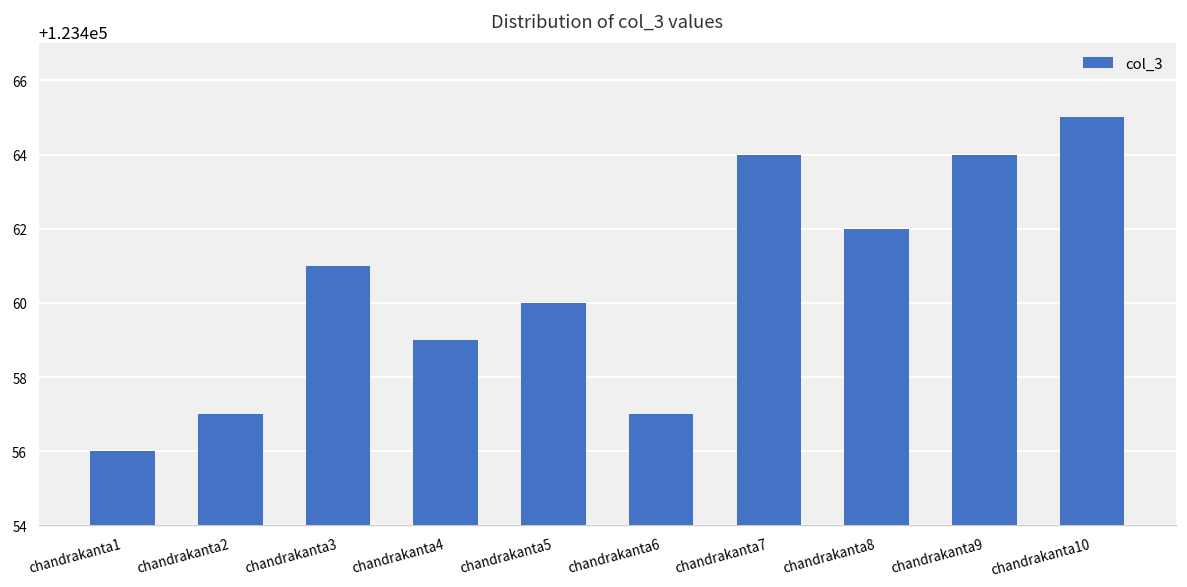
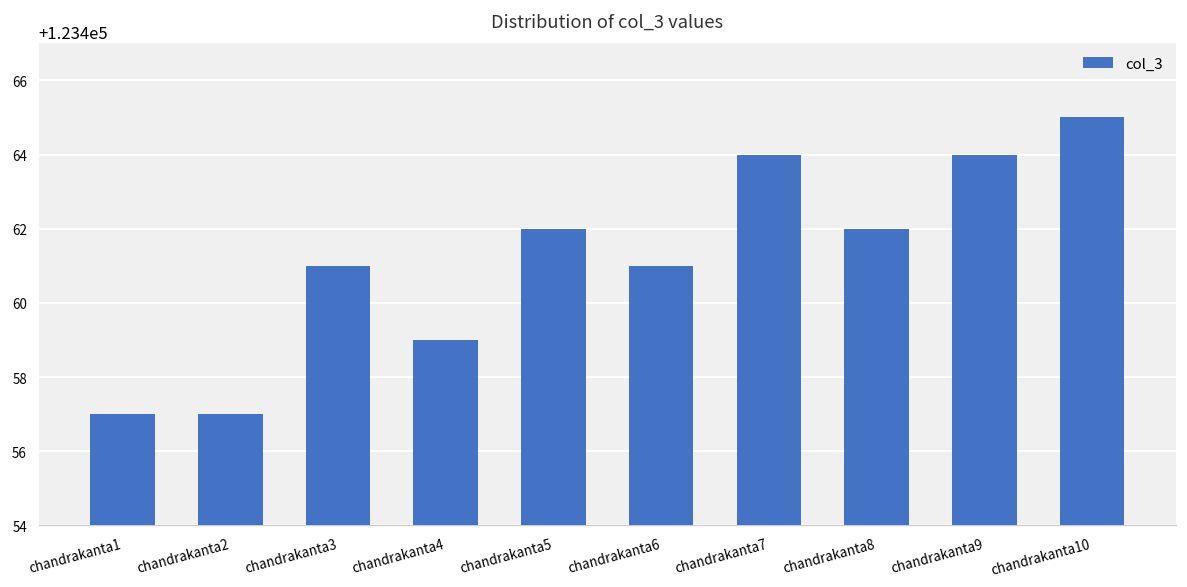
chandrakanta1: 123456 -> 123457
chandrakanta5: 123460 -> 123462
chandrakanta6: 123457 -> 123461
